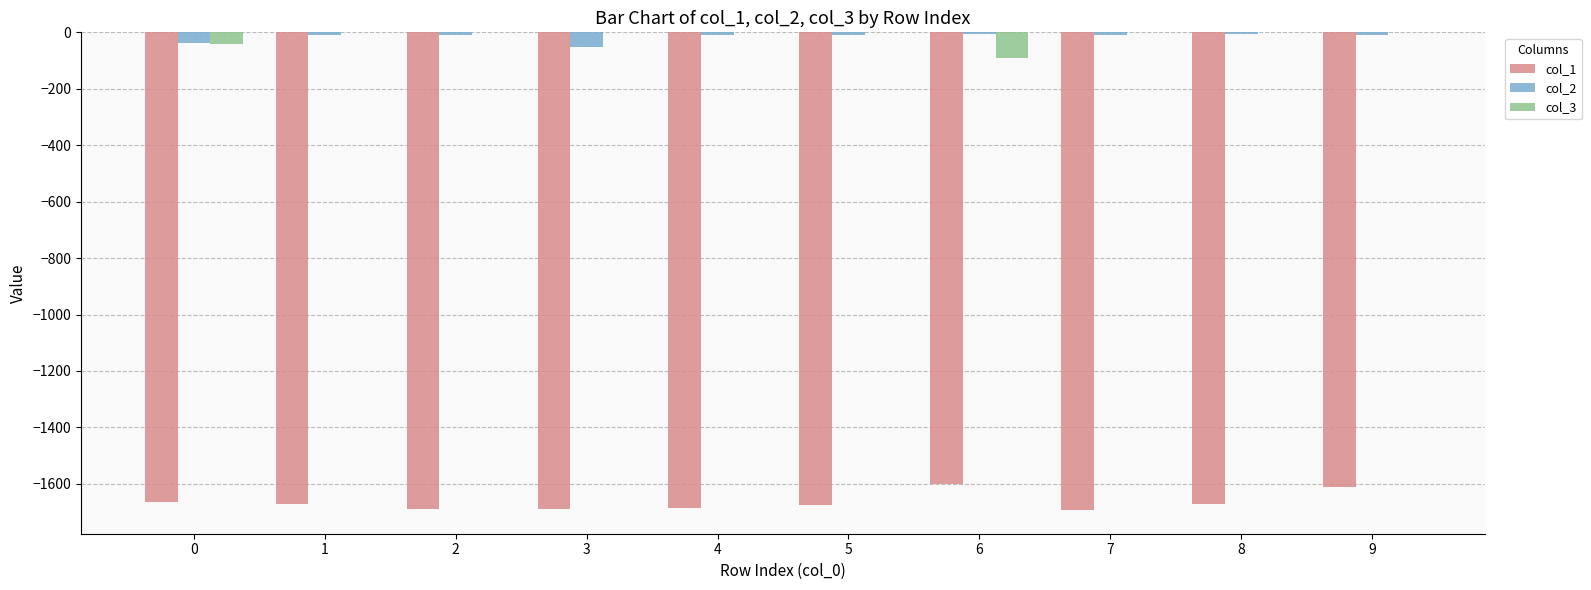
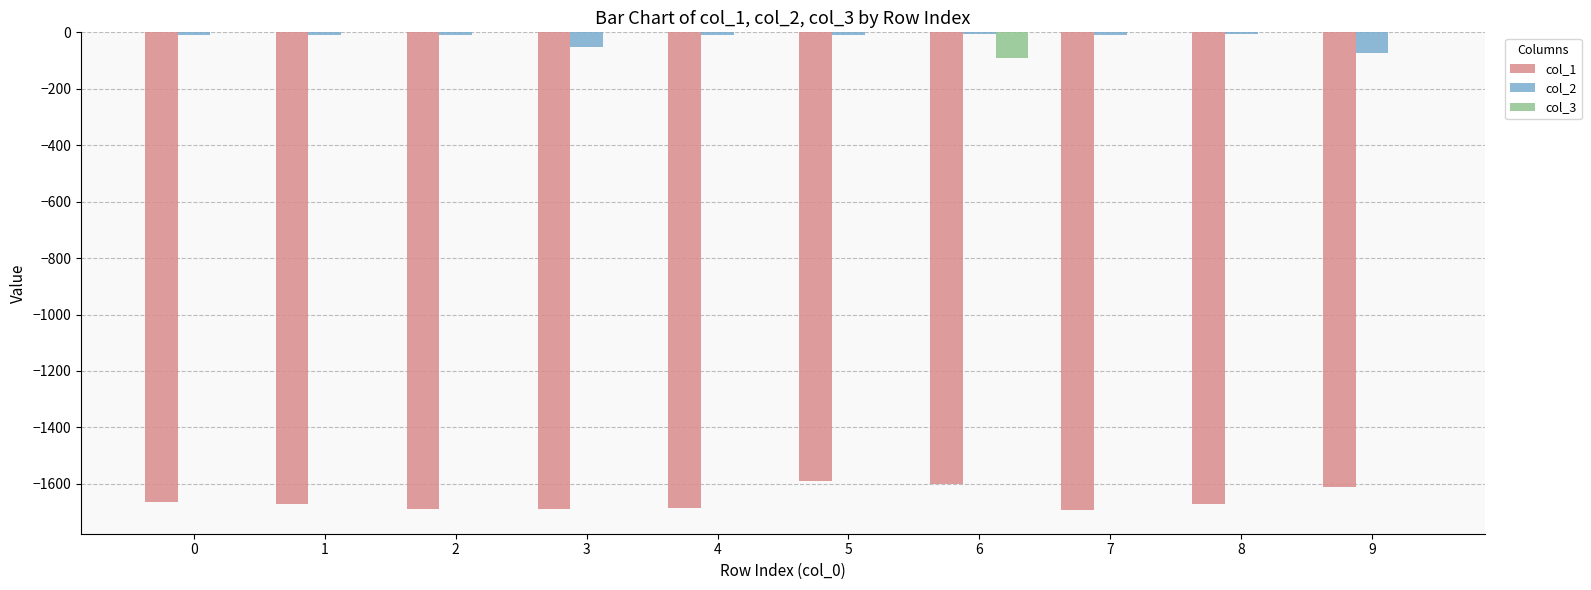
col_2, 0: -40 -> -10
col_3, 0: -40 -> 0
col_1, 5: -1680 -> -1590
col_2, 9: -10 -> -70
